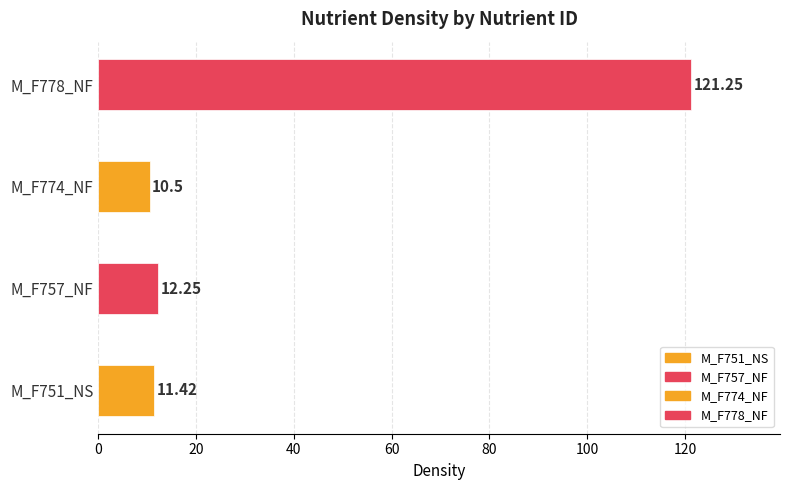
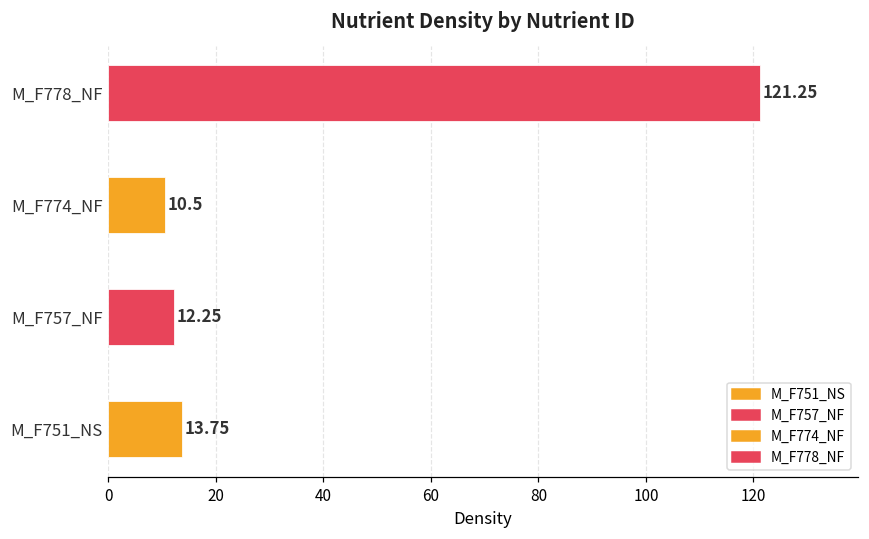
M_F751_NS: 11.42 -> 13.75
